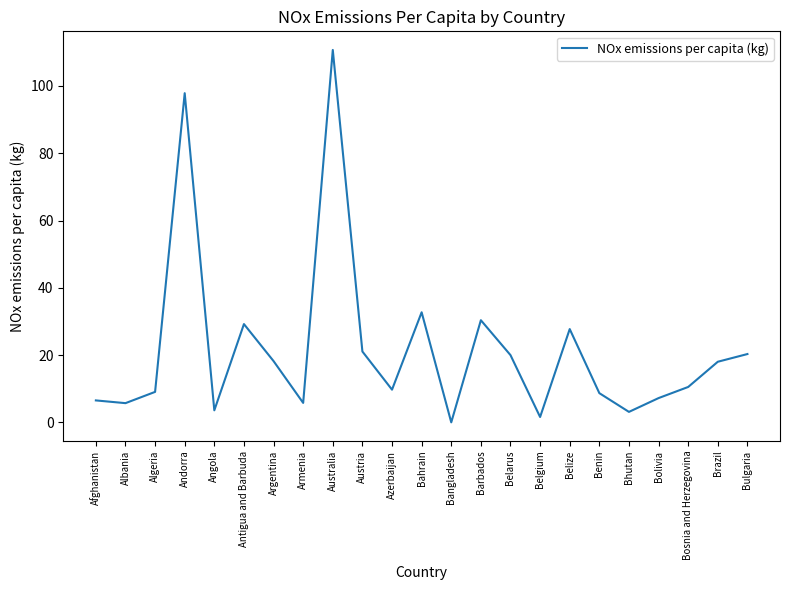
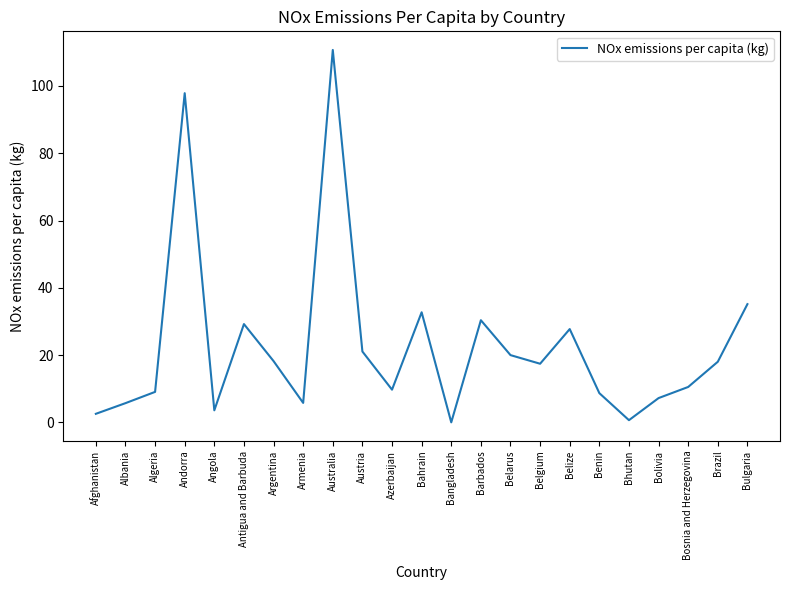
Afghanistan: 7 -> 3
Belgium: 2 -> 17
Bhutan: 3 -> 1
Bulgaria: 20 -> 35
